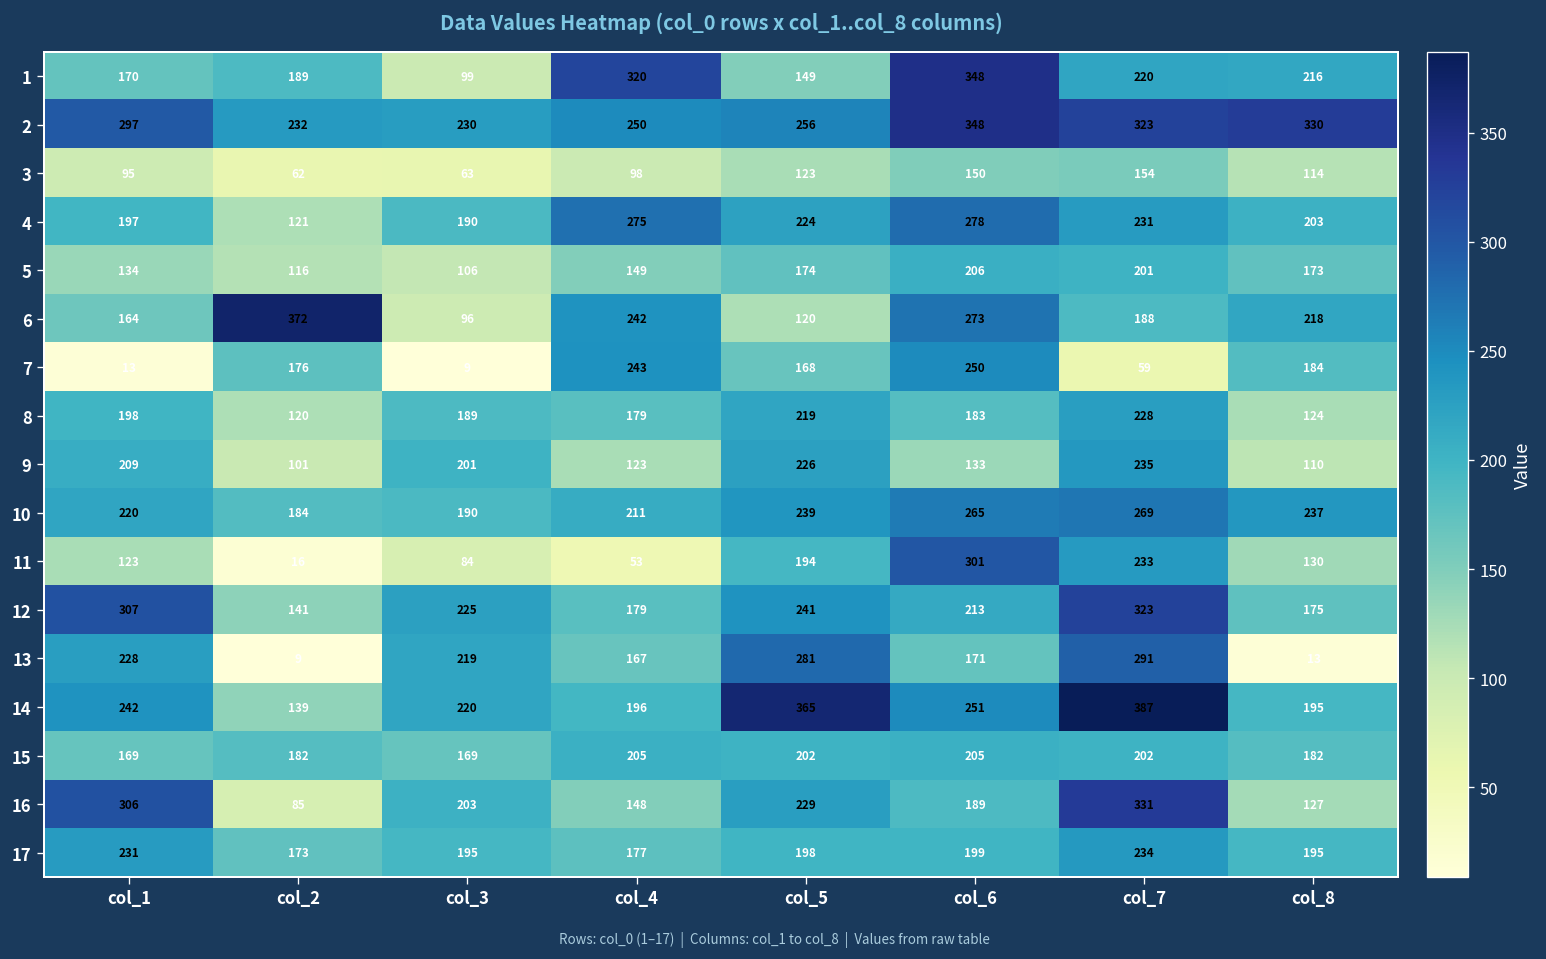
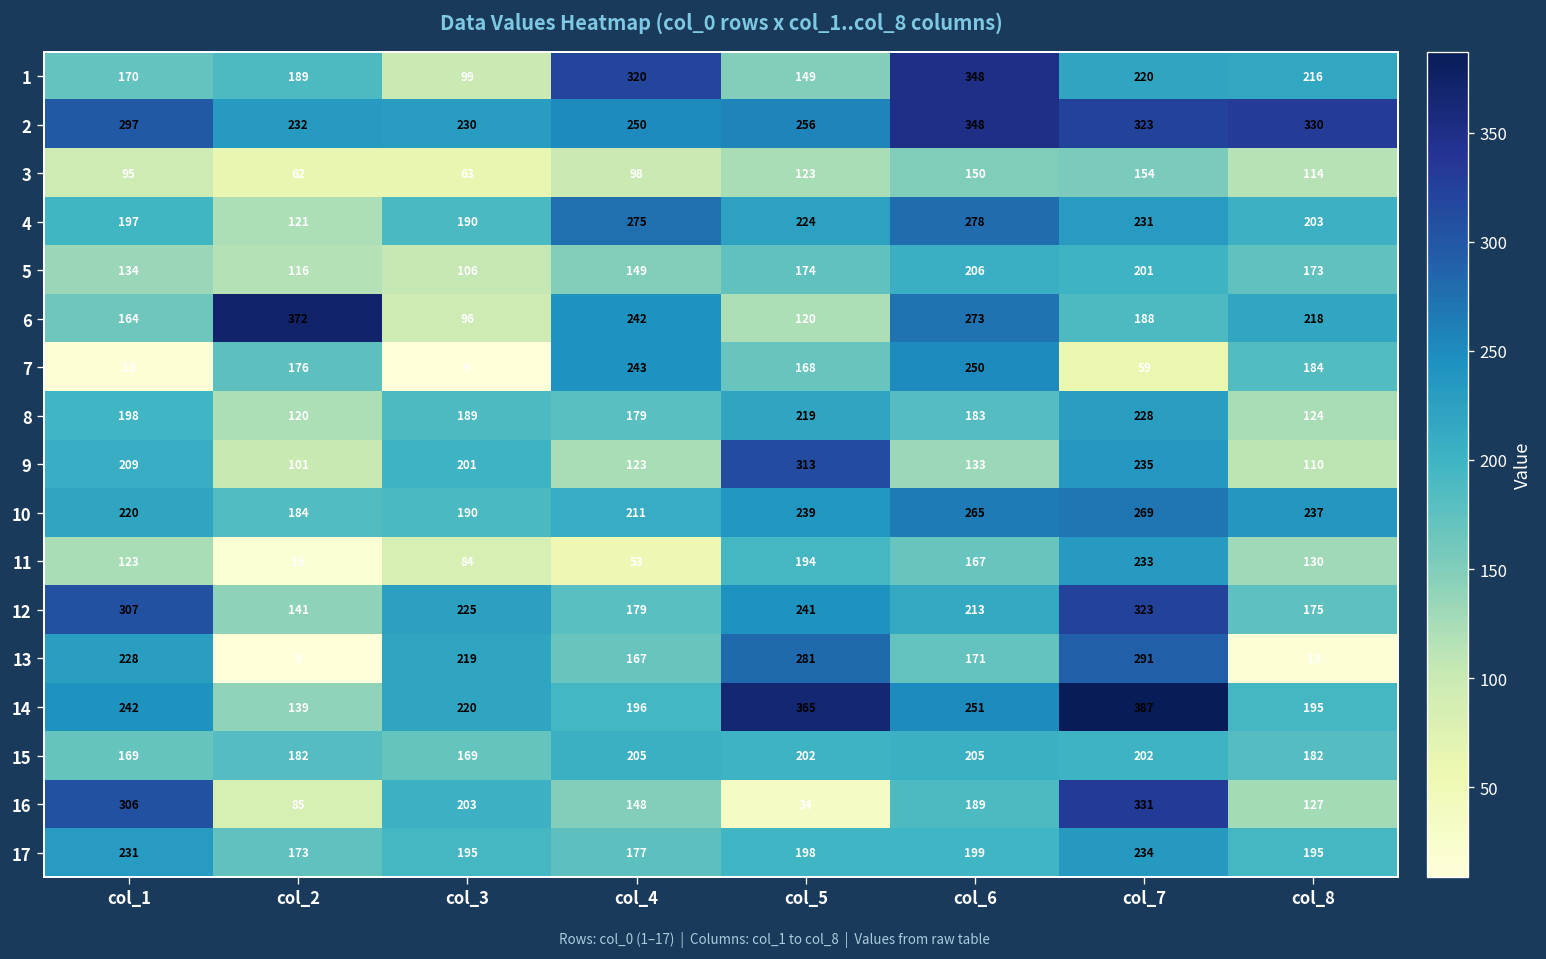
9, col_5: 226 -> 313
11, col_6: 301 -> 167
16, col_5: 229 -> 34
